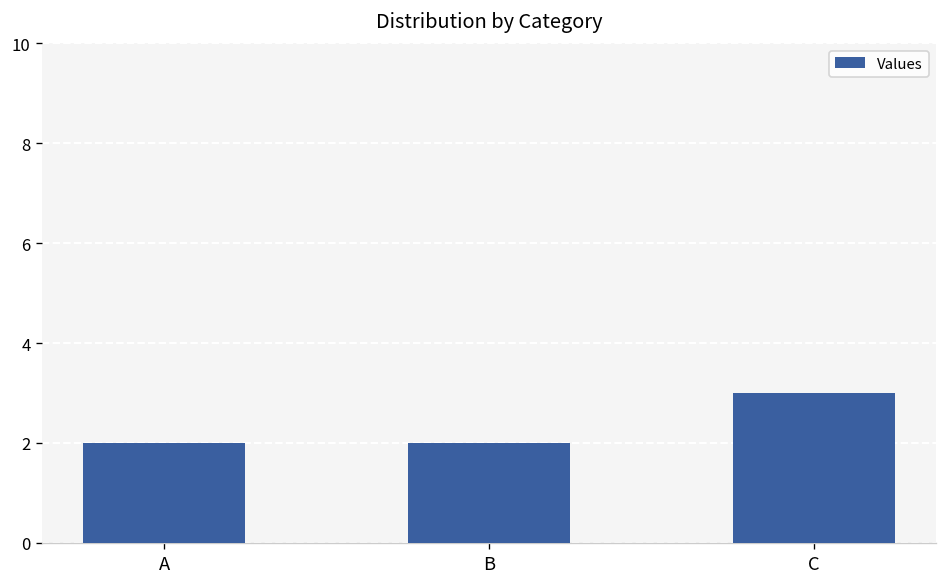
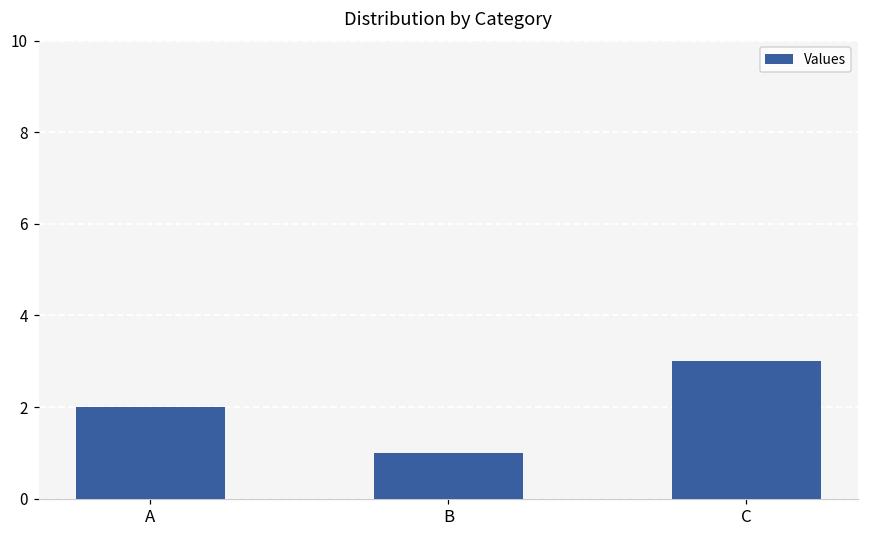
B: 2 -> 1
